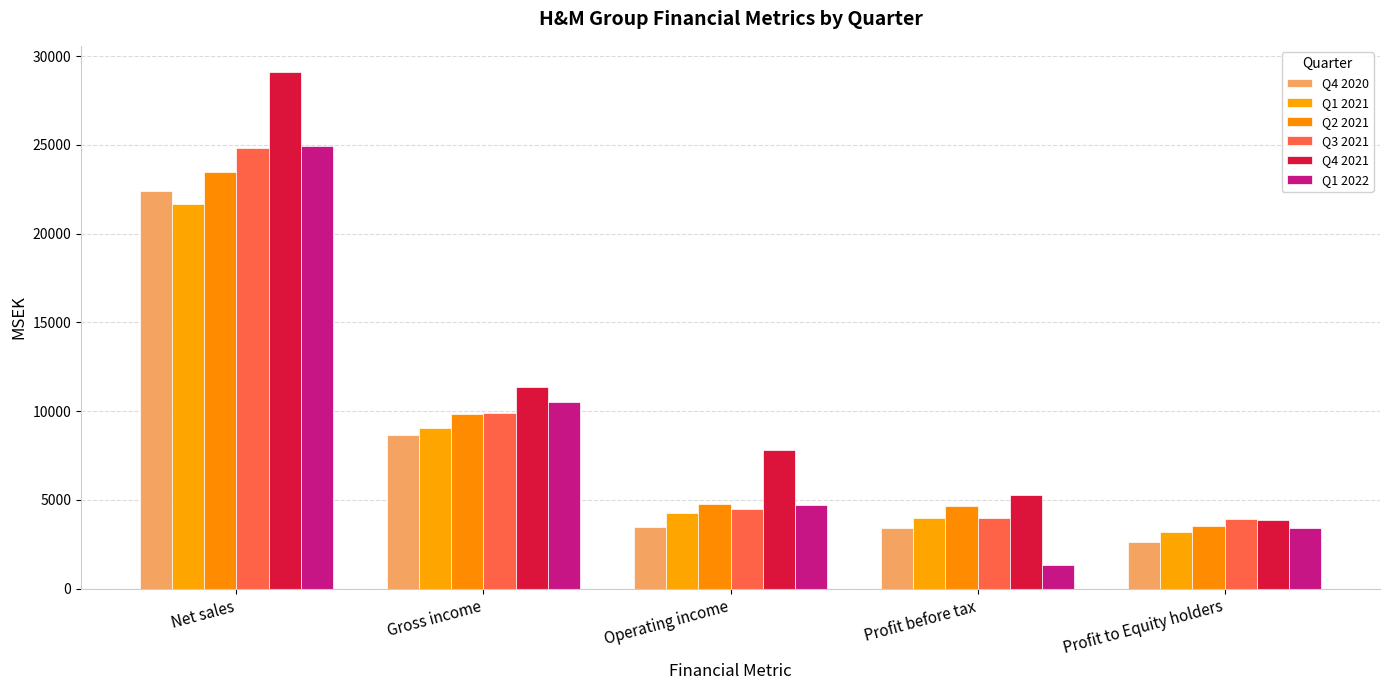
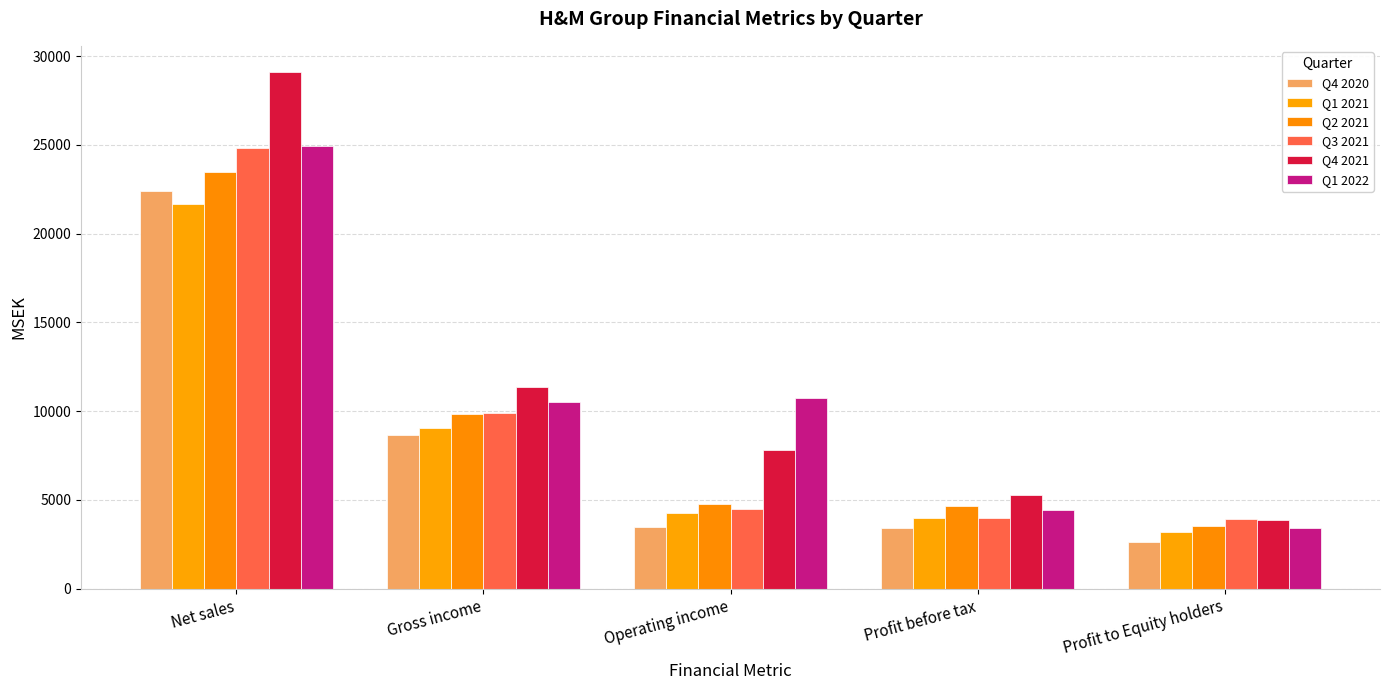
Q1 2022, Operating income: 4700 -> 10800
Q1 2022, Profit before tax: 1300 -> 4400
